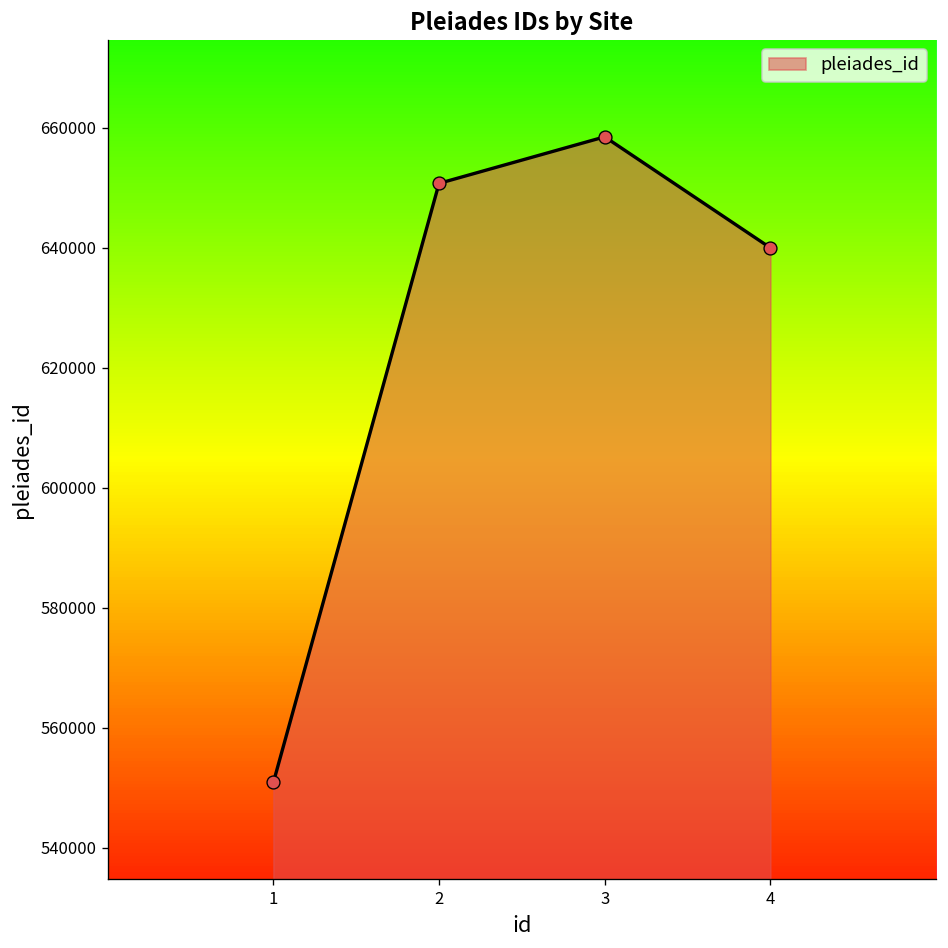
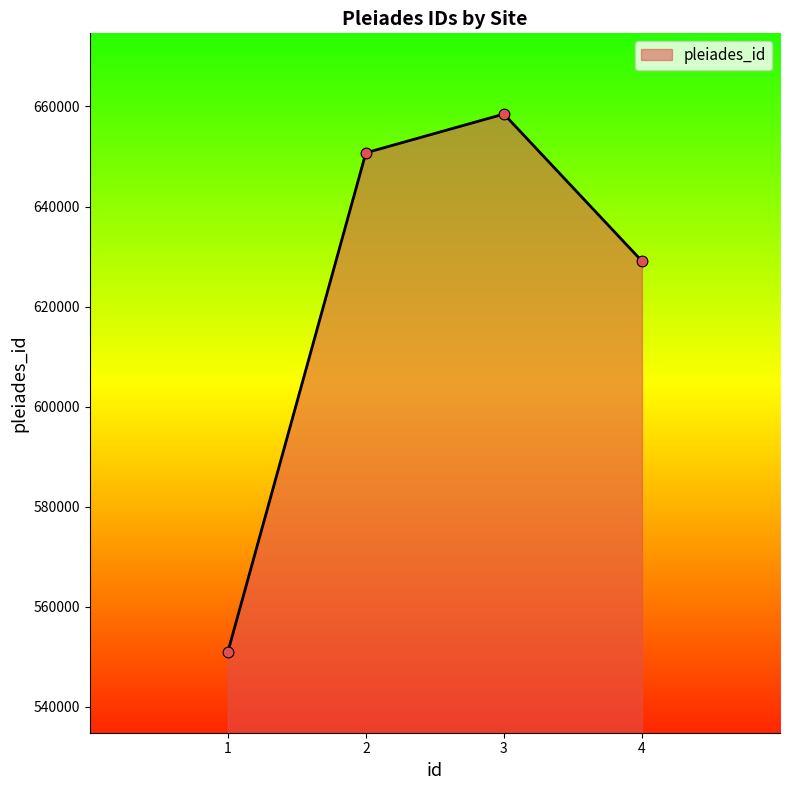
4: 640000 -> 629000
